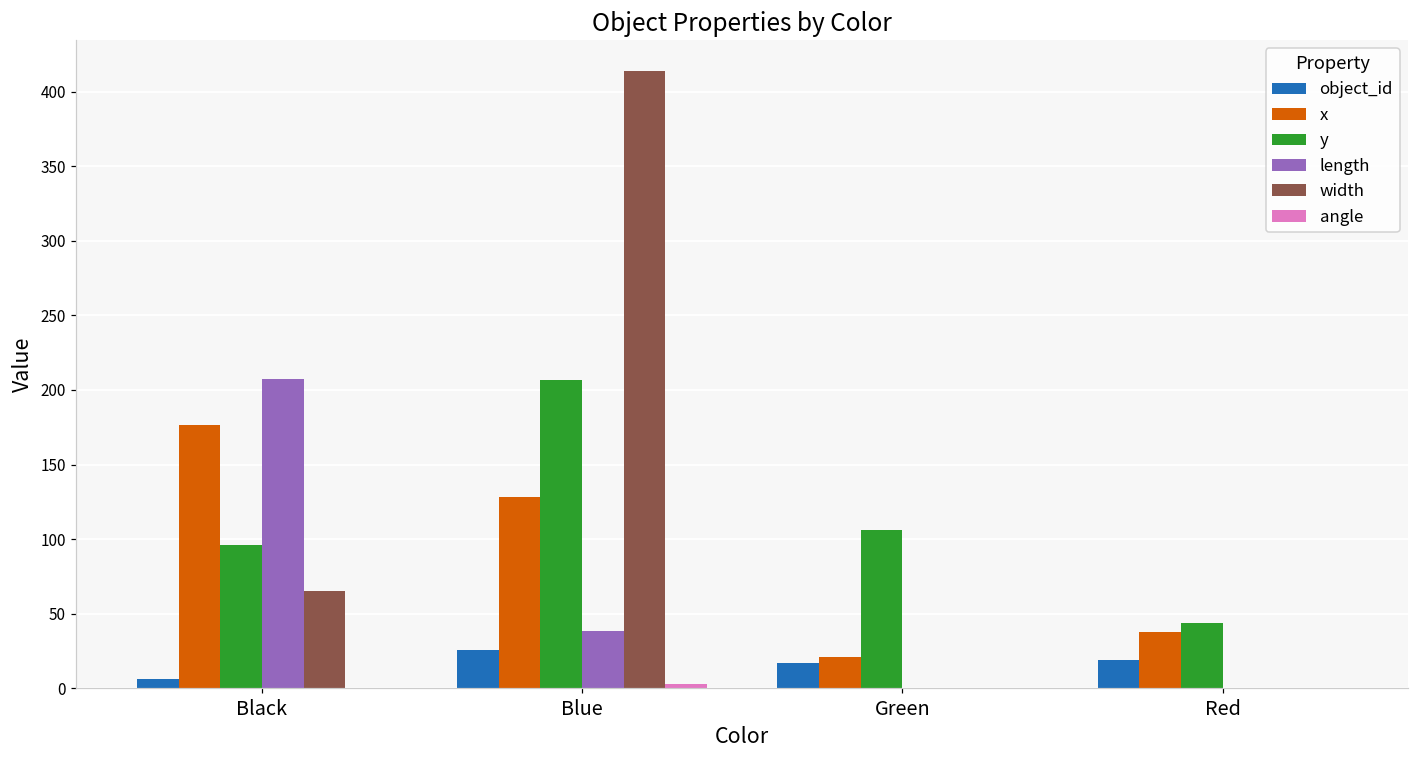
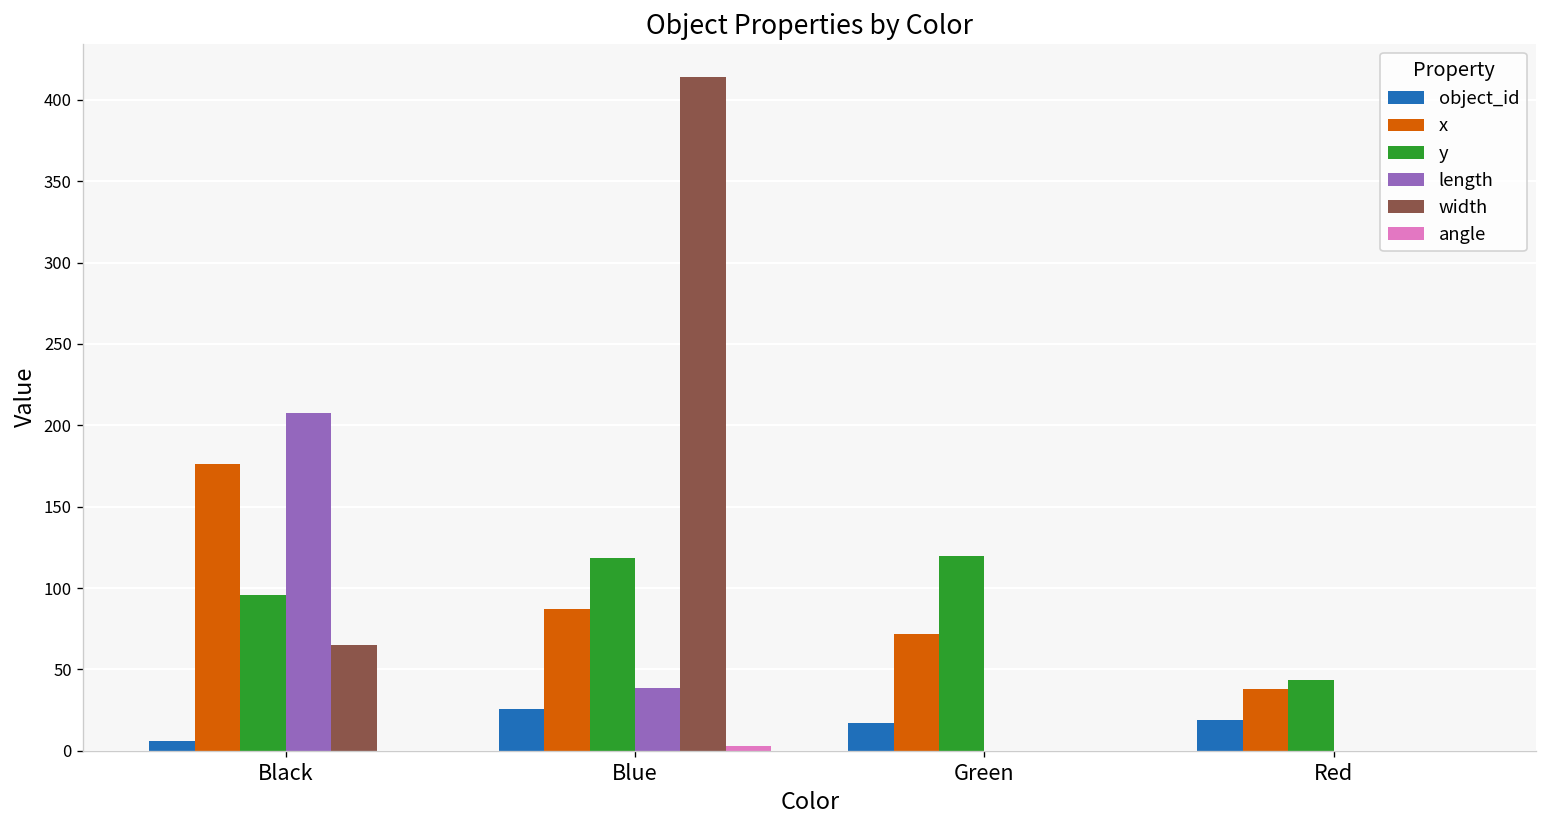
x, Blue: 128 -> 87
y, Blue: 207 -> 119
x, Green: 21 -> 72
y, Green: 106 -> 120
